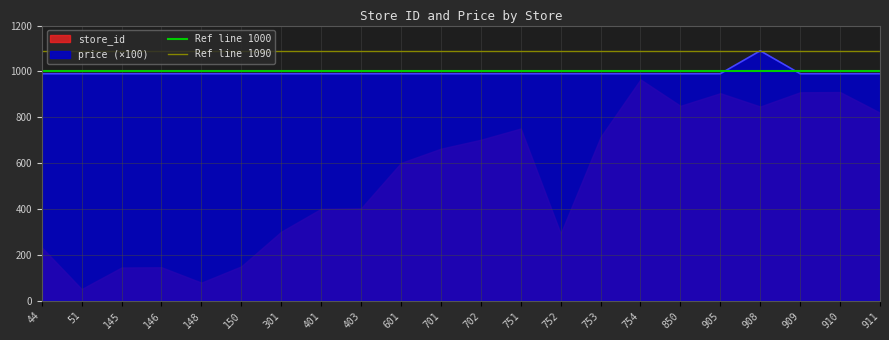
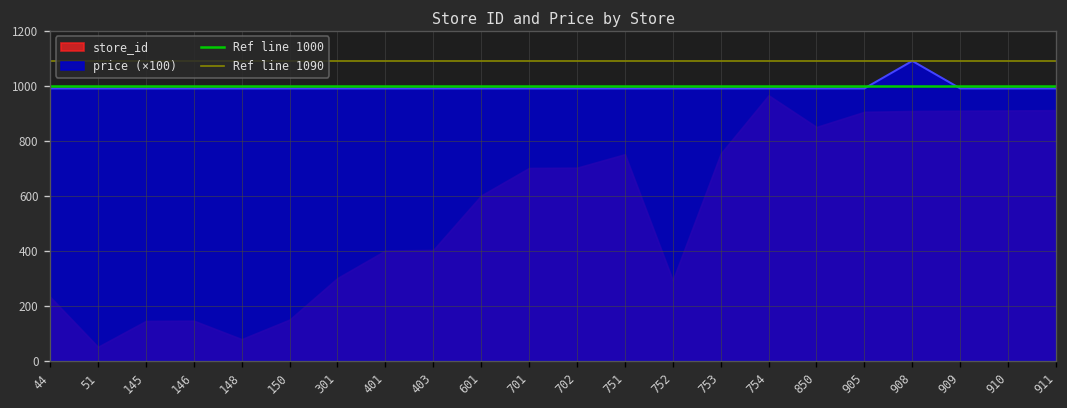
store_id, 701: 660 -> 700
store_id, 753: 710 -> 750
store_id, 908: 850 -> 910
store_id, 911: 820 -> 910
